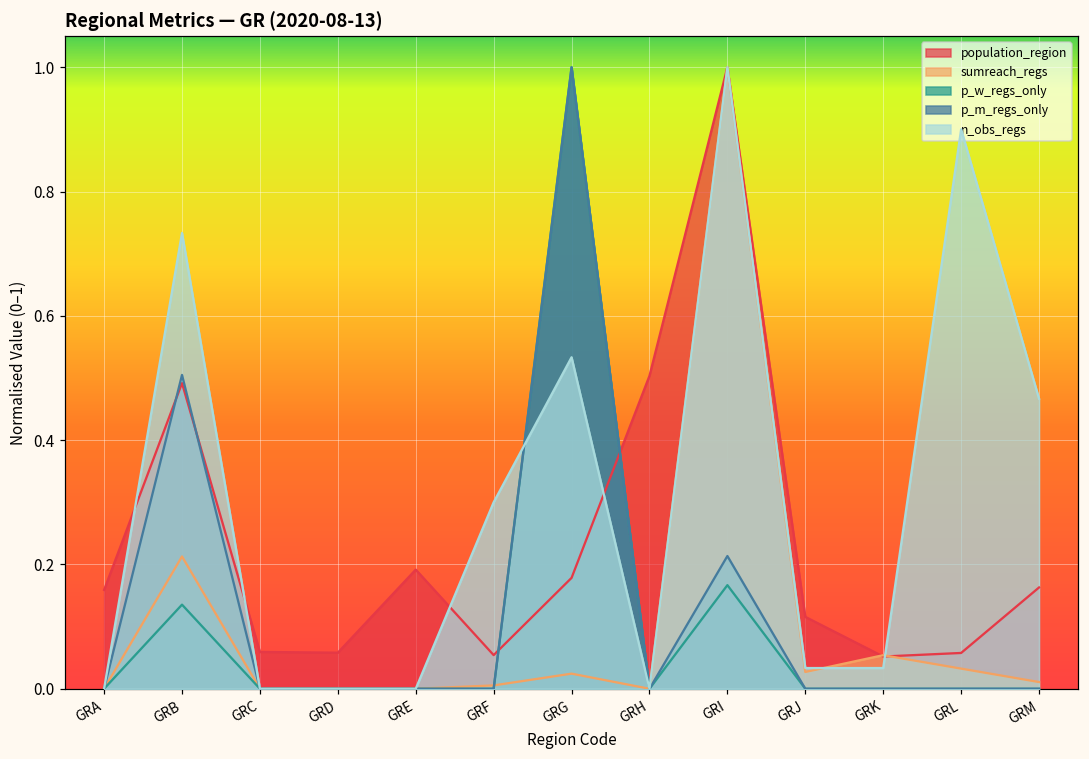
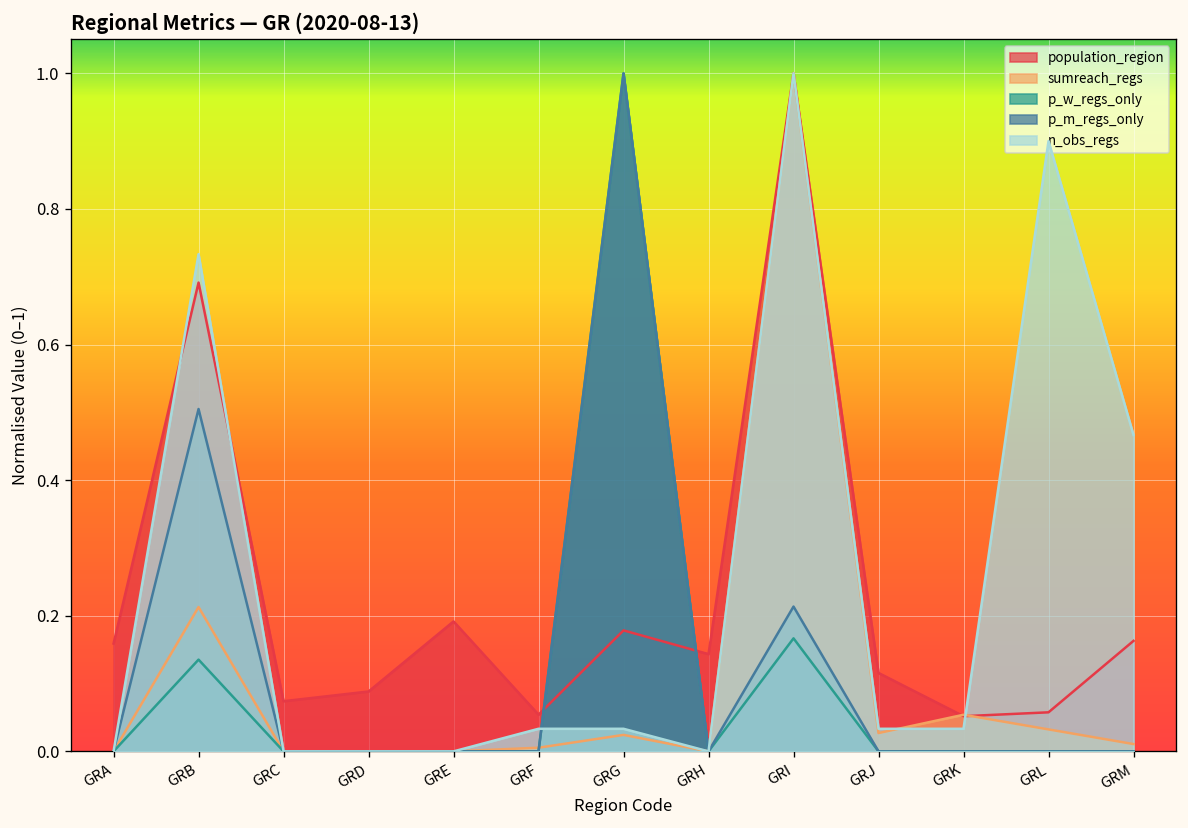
population_region, GRB: 0.49 -> 0.69
population_region, GRC: 0.06 -> 0.07
population_region, GRD: 0.06 -> 0.09
n_obs_regs, GRF: 0.30 -> 0.03
n_obs_regs, GRG: 0.53 -> 0.03
population_region, GRH: 0.50 -> 0.14
